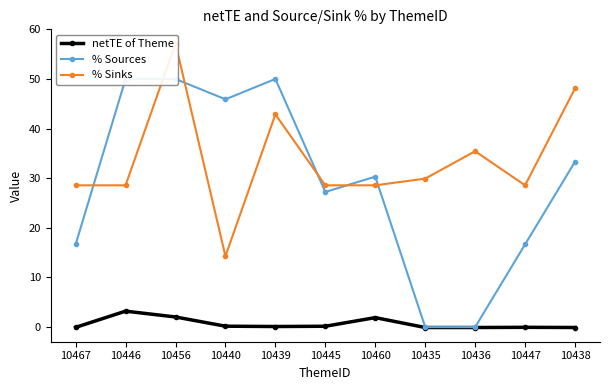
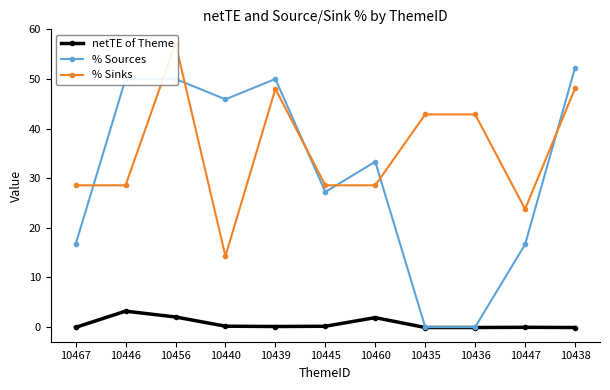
% Sinks, 10439: 43 -> 48
% Sources, 10460: 30 -> 33
% Sinks, 10435: 30 -> 43
% Sinks, 10436: 35 -> 43
% Sinks, 10447: 29 -> 24
% Sources, 10438: 33 -> 52
